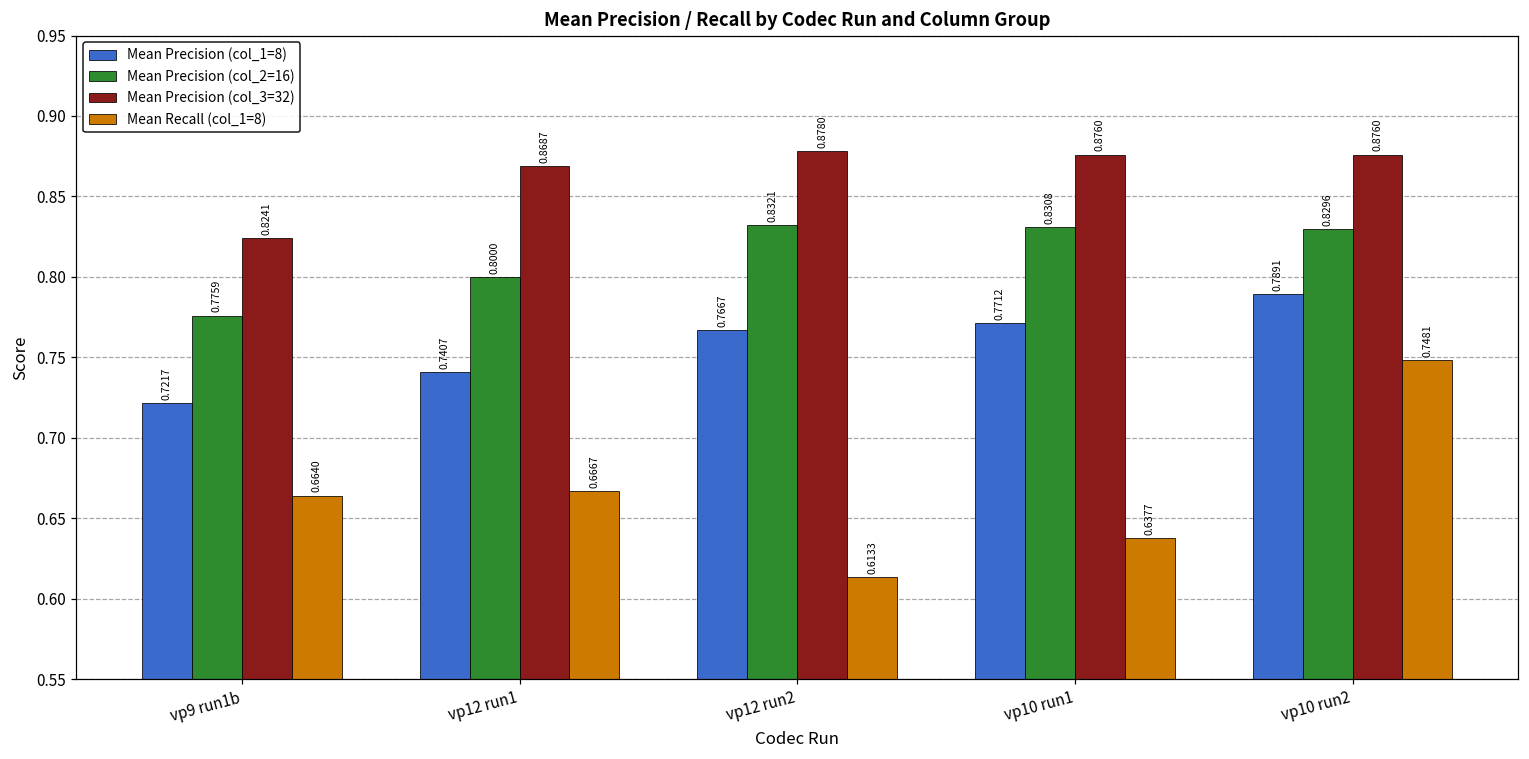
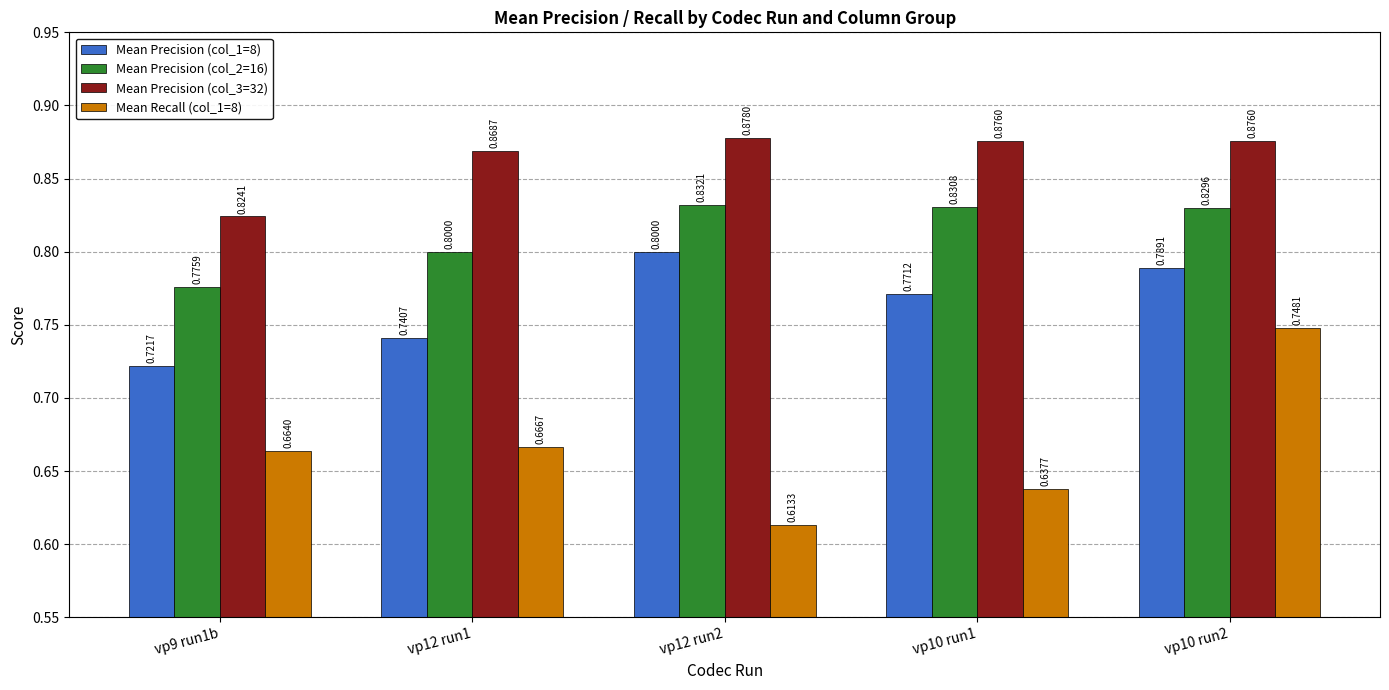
Mean Precision (col_1=8), vp12 run2: 0.7667 -> 0.8000
